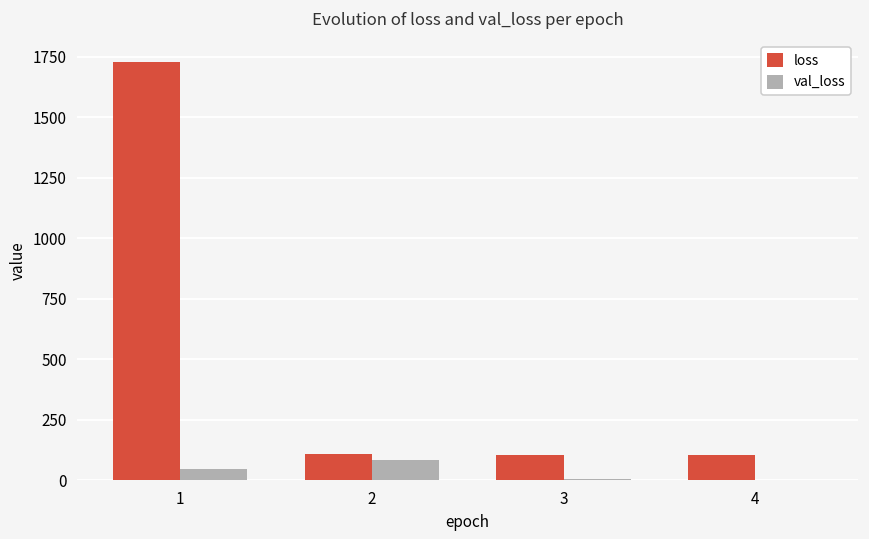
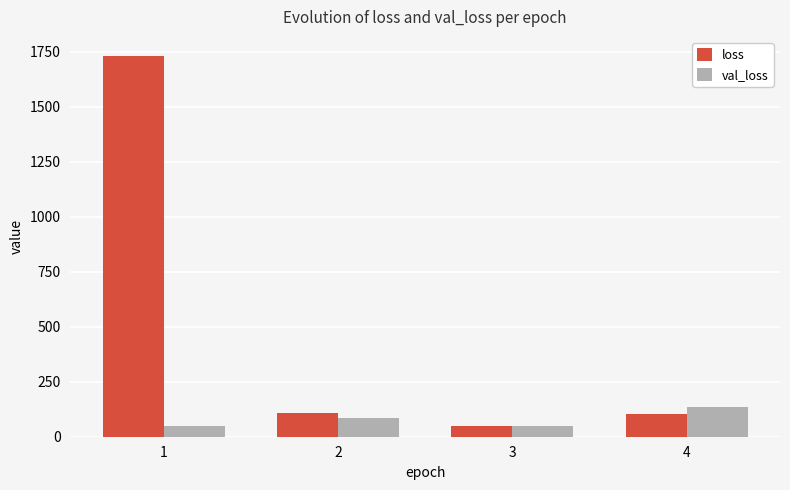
loss, 3: 110 -> 50
val_loss, 3: 0 -> 50
val_loss, 4: 0 -> 130
